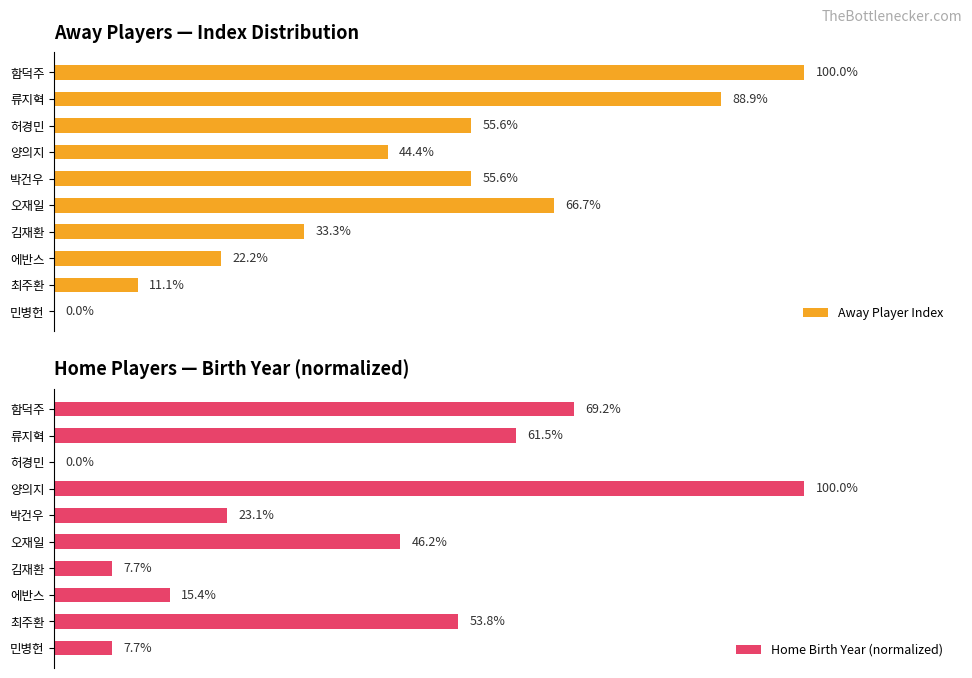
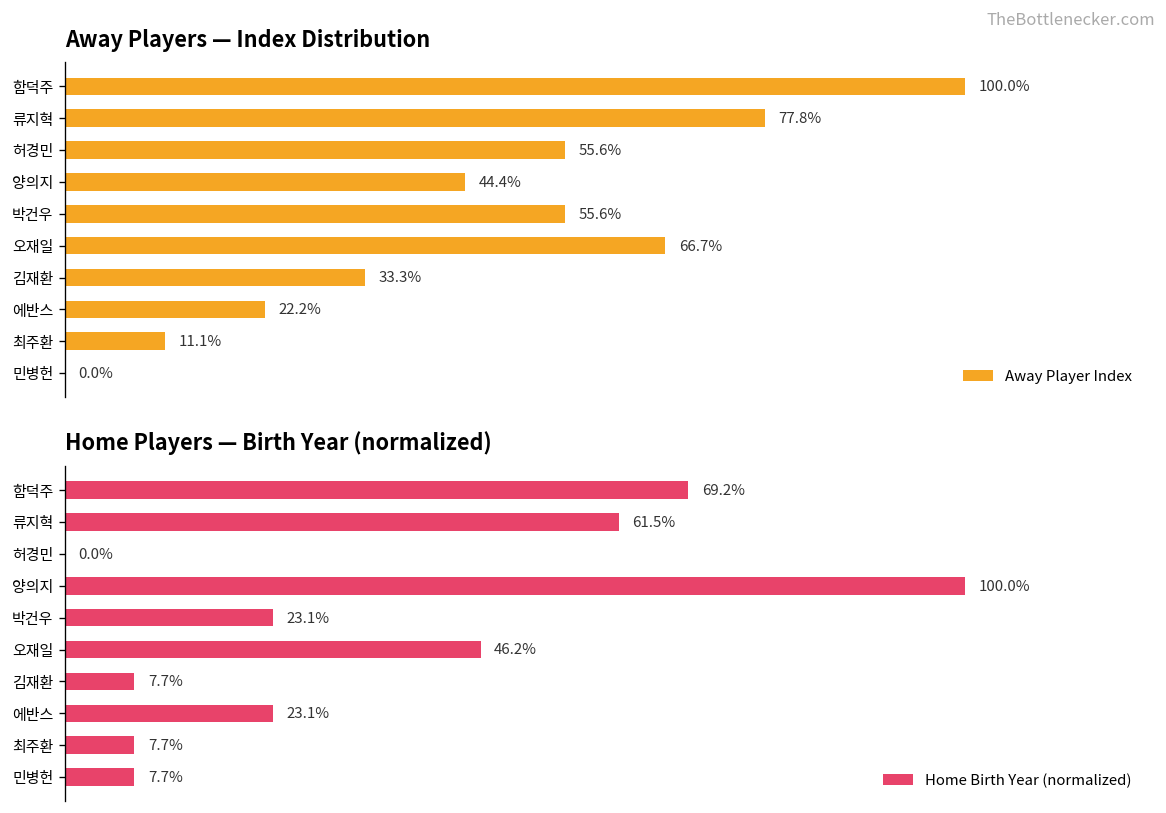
Away Players — Index Distribution, 류지혁: 88.9% -> 77.8%
Home Players — Birth Year (normalized), 에반스: 15.4% -> 23.1%
Home Players — Birth Year (normalized), 최주환: 53.8% -> 7.7%
